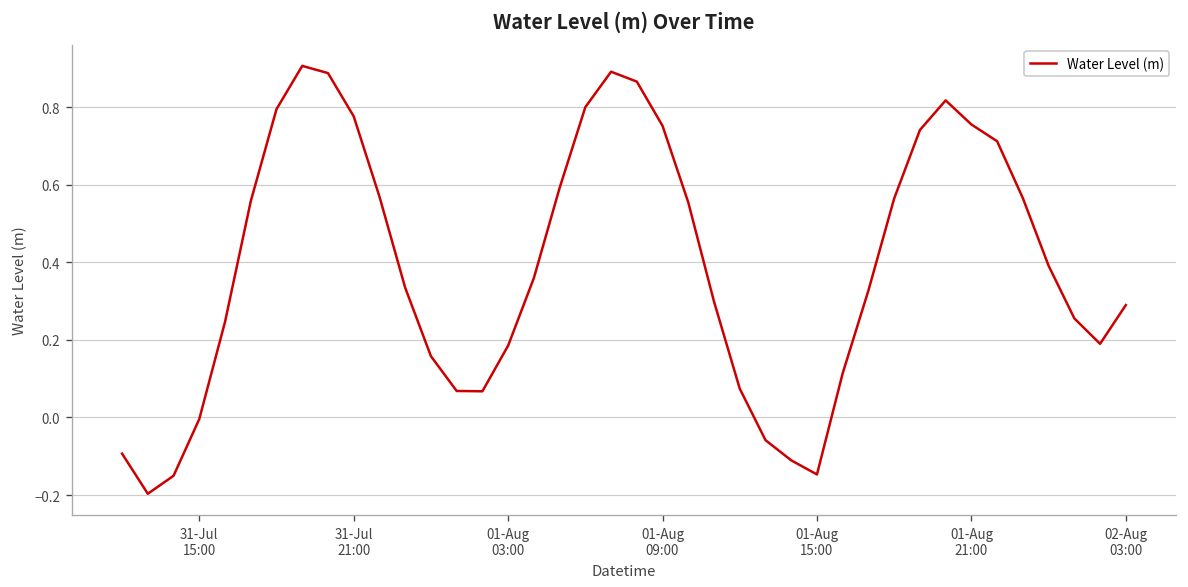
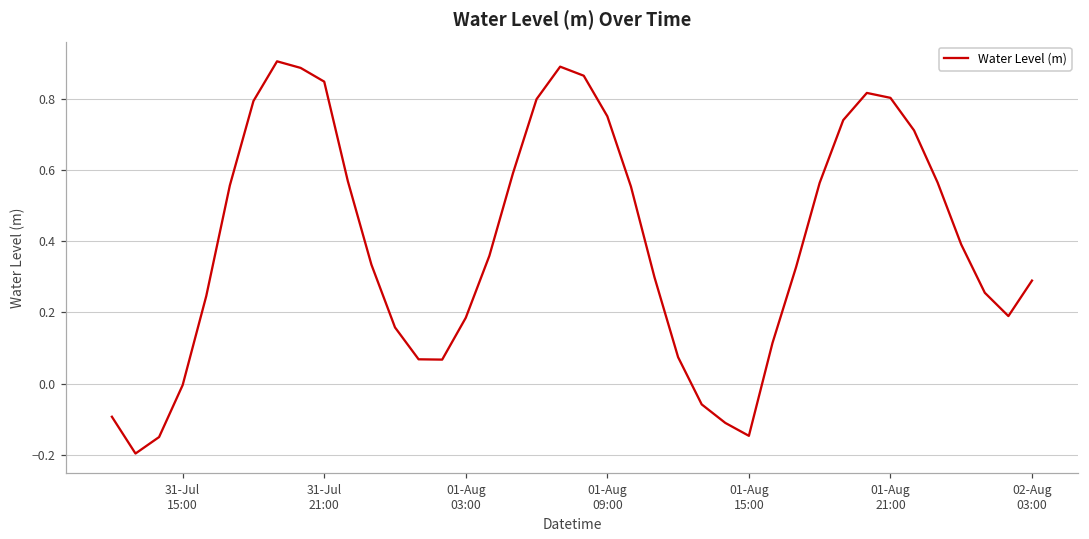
31-Jul 21:00: 0.78 -> 0.85
01-Aug 21:00: 0.76 -> 0.80
